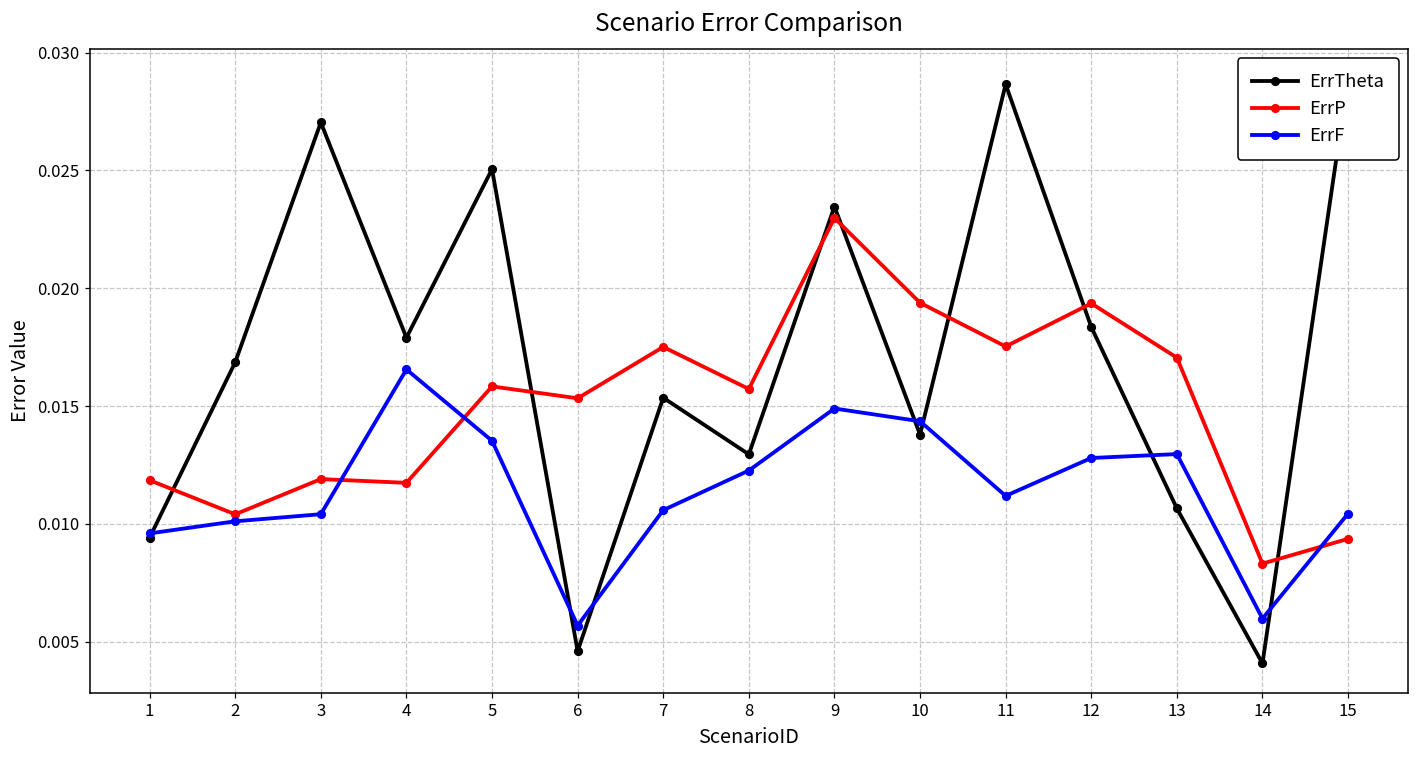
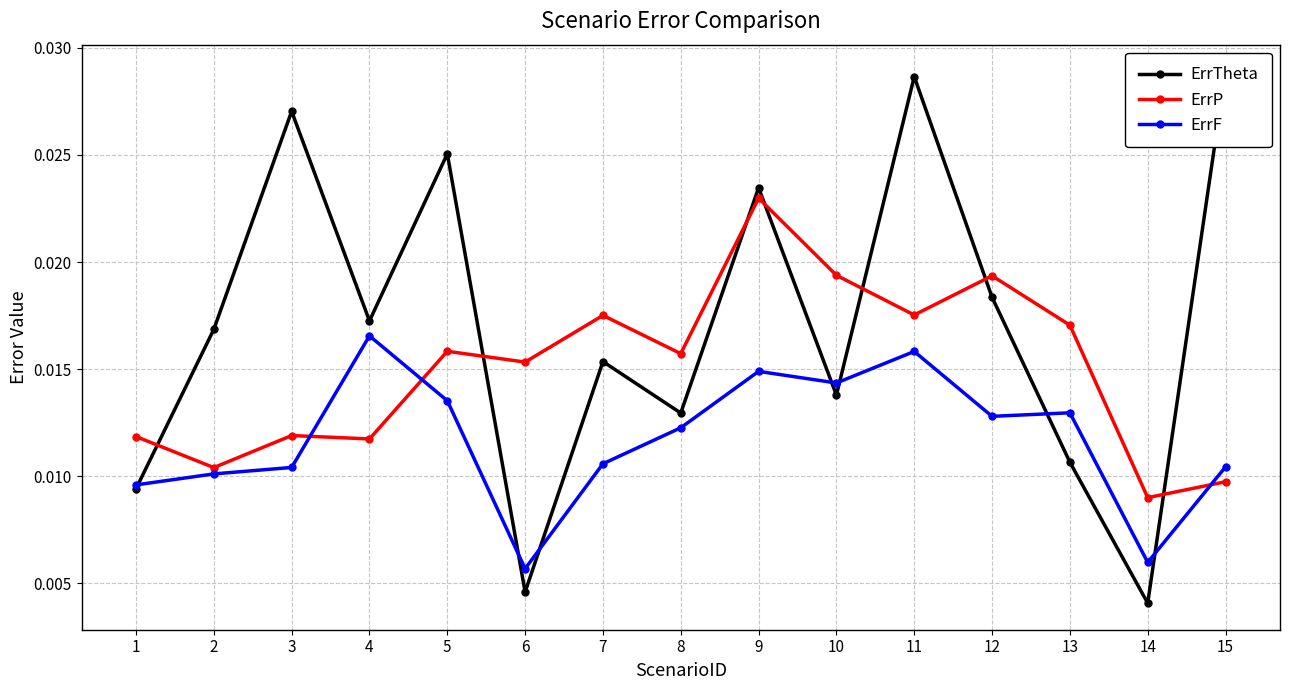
ErrTheta, 4: 0.0179 -> 0.0173
ErrF, 11: 0.0112 -> 0.0158
ErrP, 14: 0.0083 -> 0.0090
ErrP, 15: 0.0094 -> 0.0097
